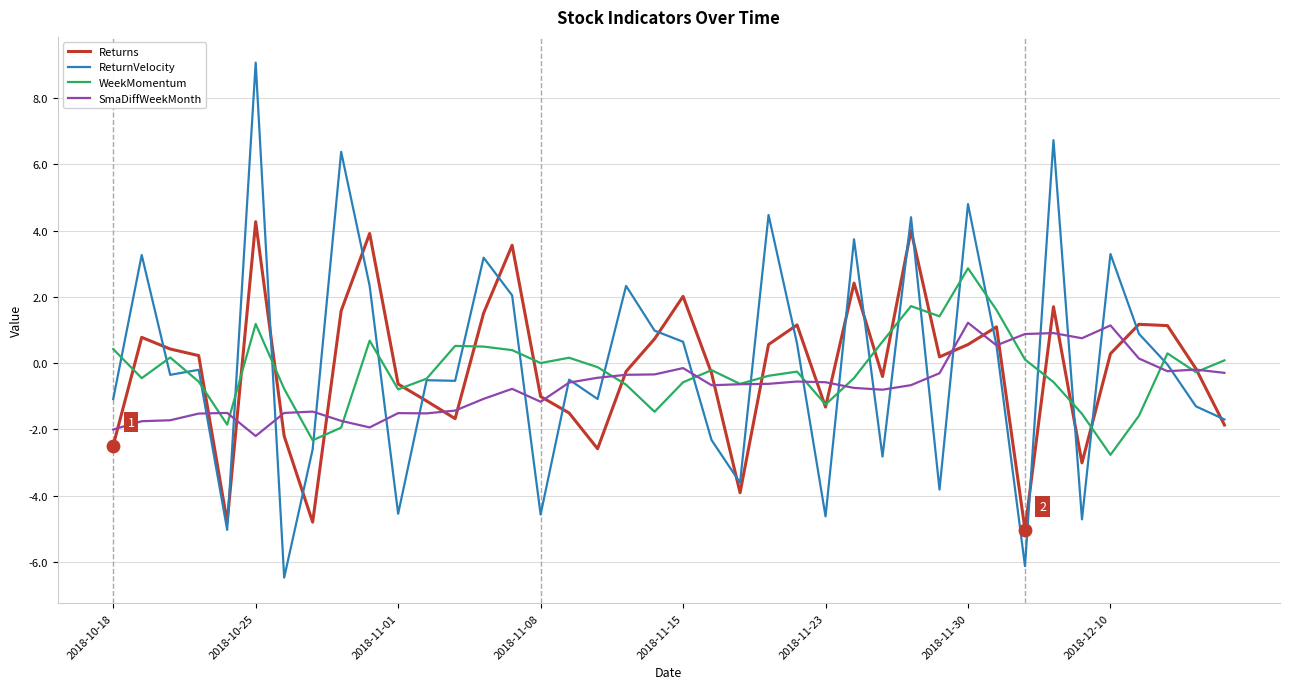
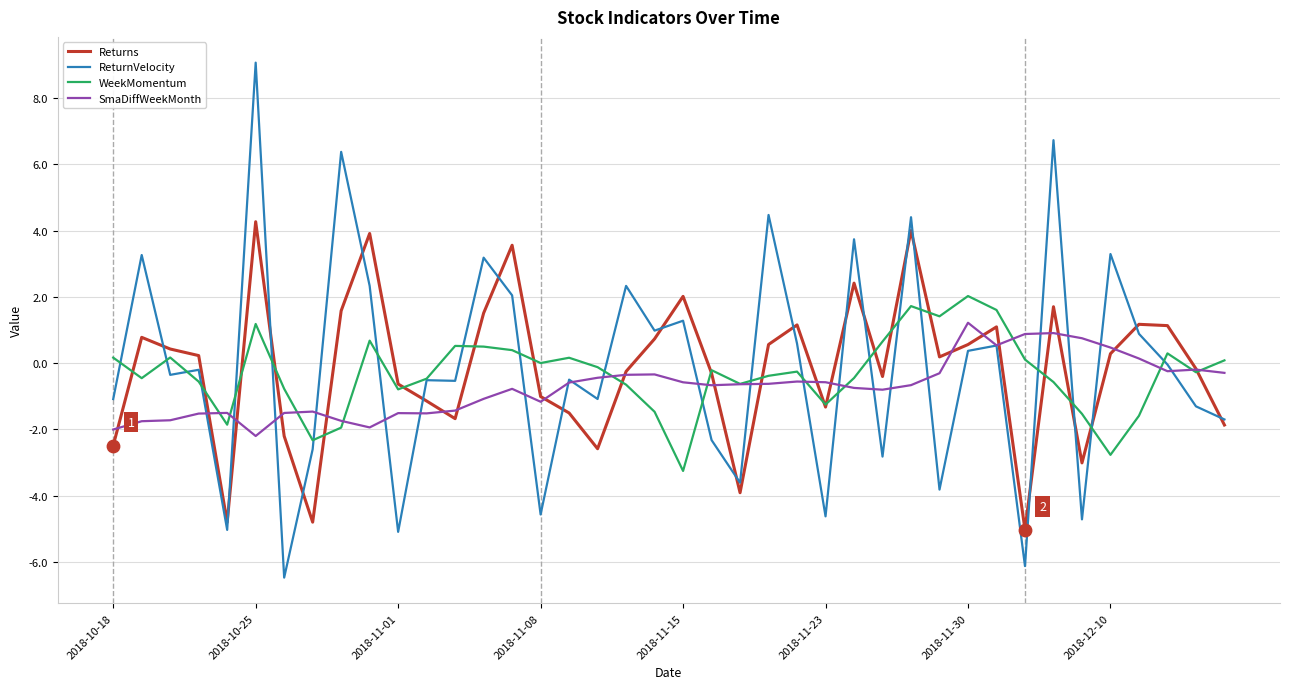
WeekMomentum, 2018-10-18: 0.4 -> 0.2
ReturnVelocity, 2018-11-01: -4.5 -> -5.1
ReturnVelocity, 2018-11-15: 0.6 -> 1.3
WeekMomentum, 2018-11-15: -0.6 -> -3.3
SmaDiffWeekMonth, 2018-11-15: -0.1 -> -0.6
ReturnVelocity, 2018-11-30: 4.8 -> 0.4
WeekMomentum, 2018-11-30: 2.9 -> 2.0
SmaDiffWeekMonth, 2018-12-10: 1.1 -> 0.5
